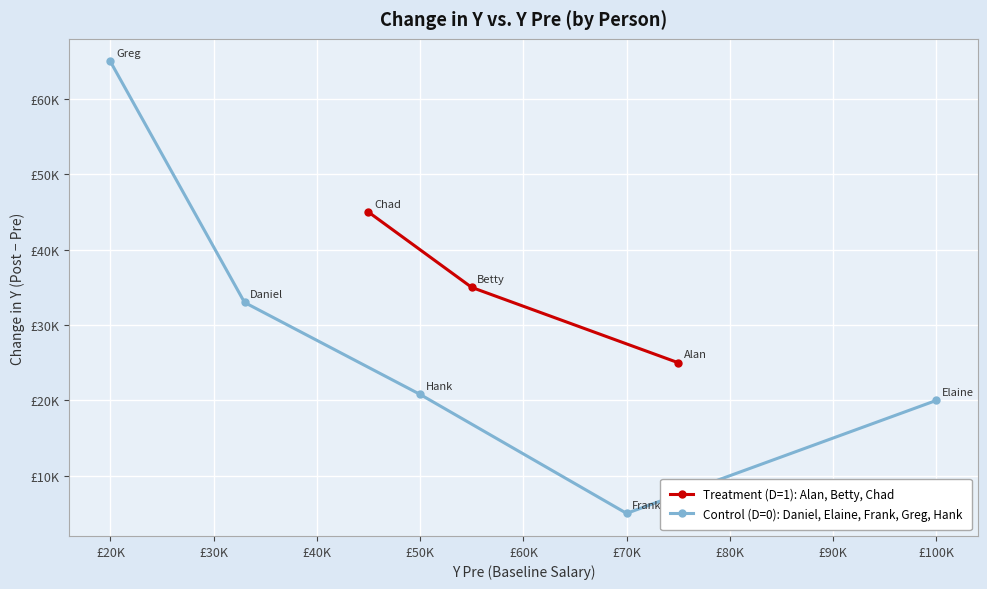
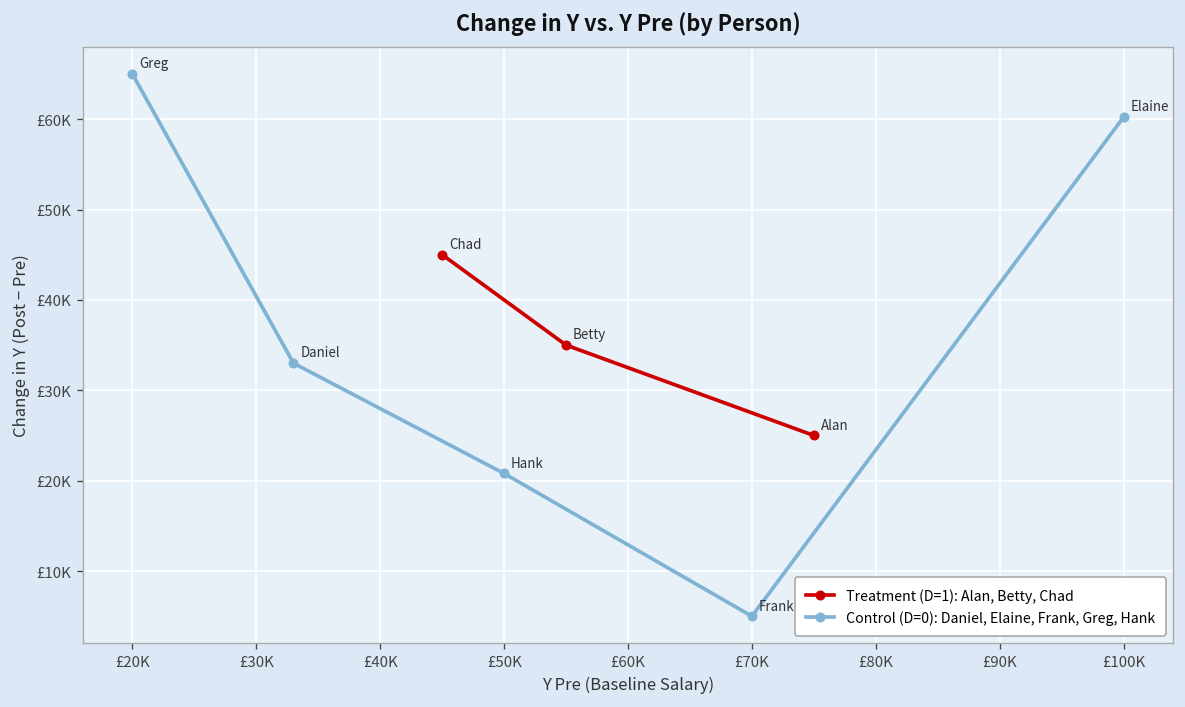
Control (D=0): Daniel, Elaine, Frank, Greg, Hank, £100K: £20000 -> £60000
